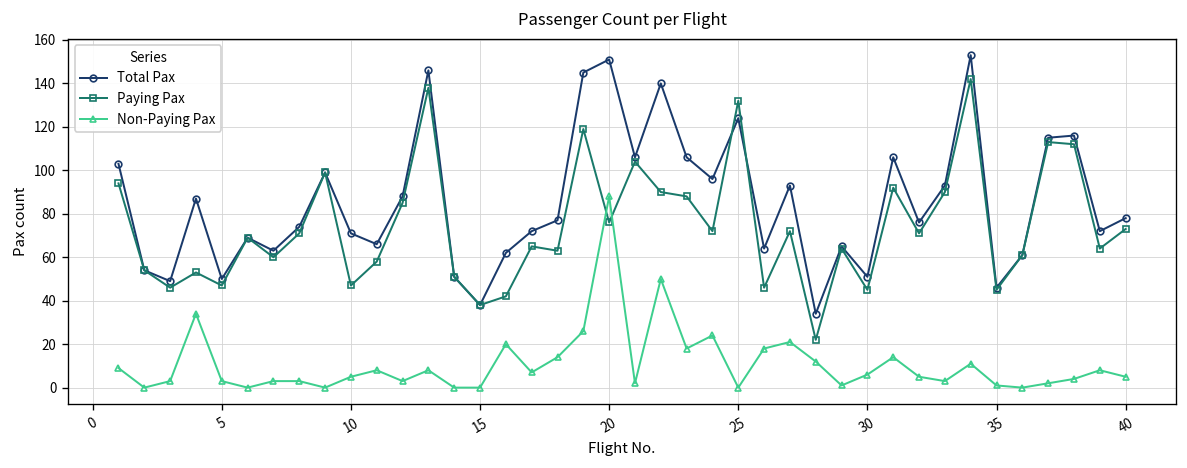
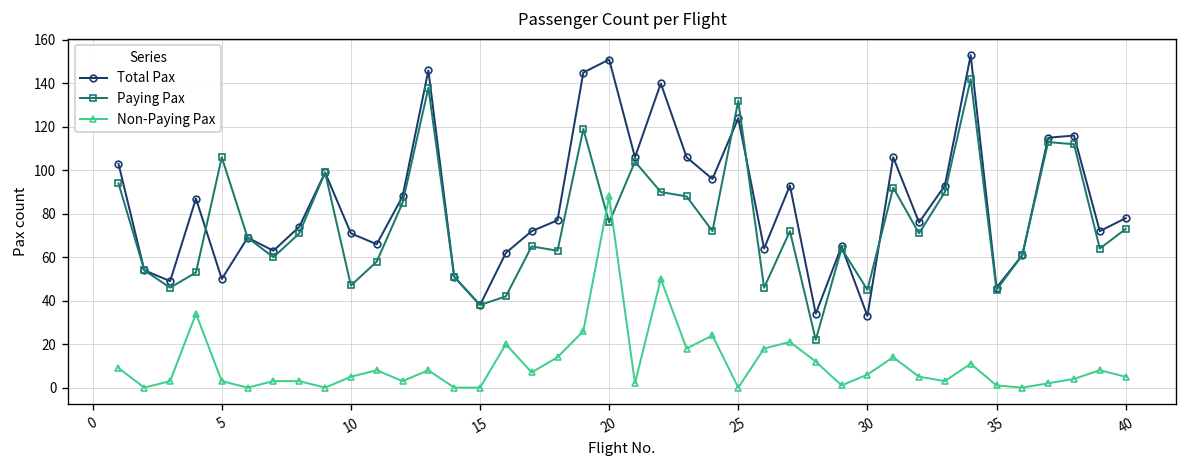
Paying Pax, 5: 47 -> 106
Total Pax, 30: 51 -> 33
